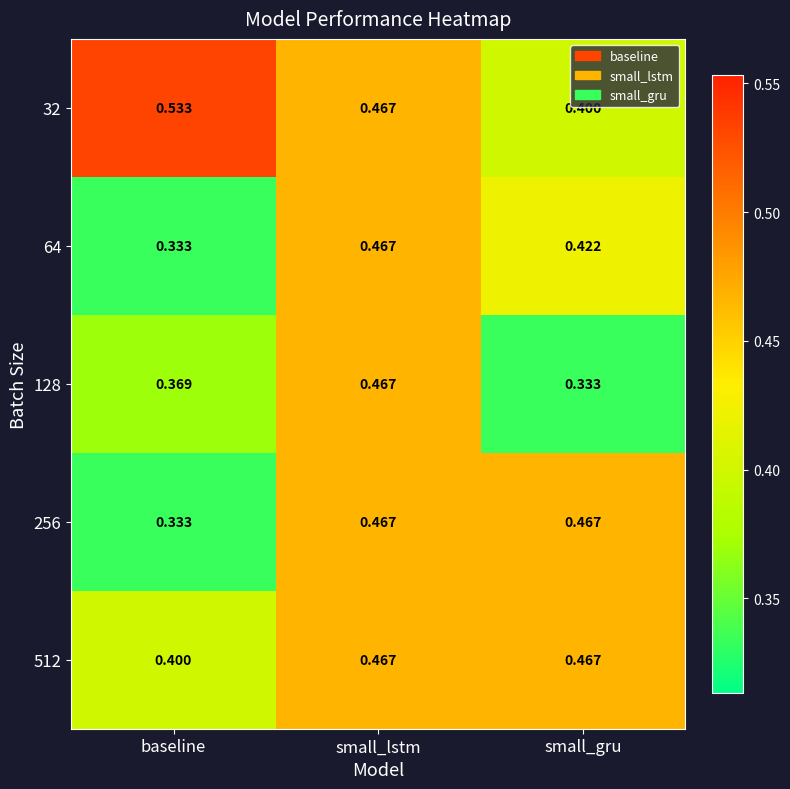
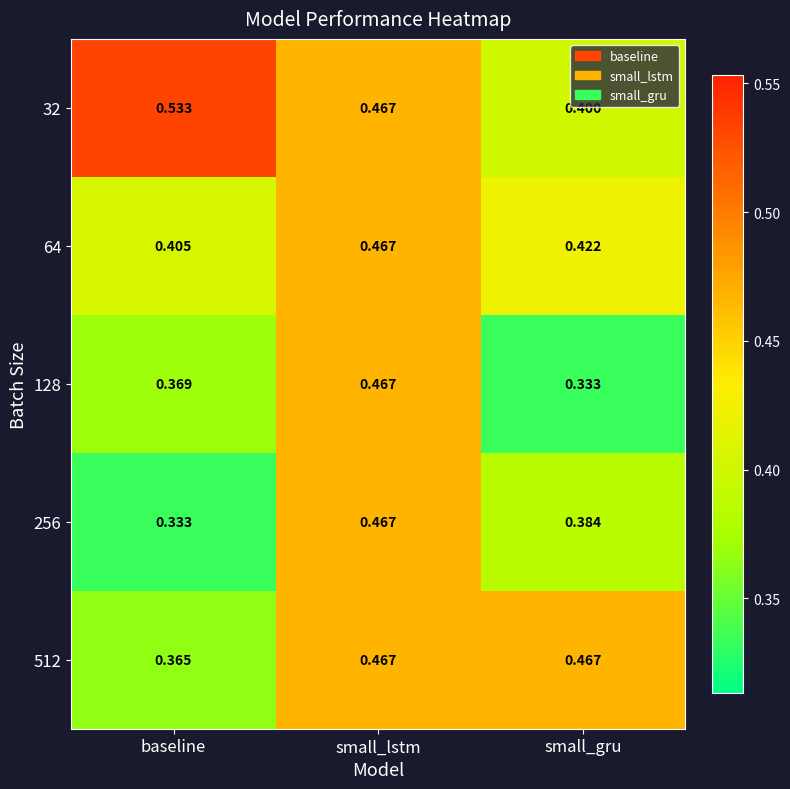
64, baseline: 0.333 -> 0.405
256, small_gru: 0.467 -> 0.384
512, baseline: 0.400 -> 0.365
